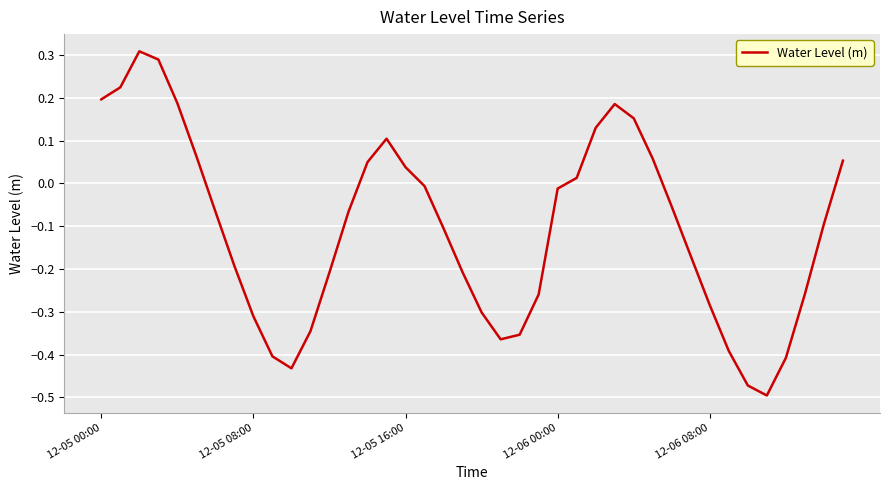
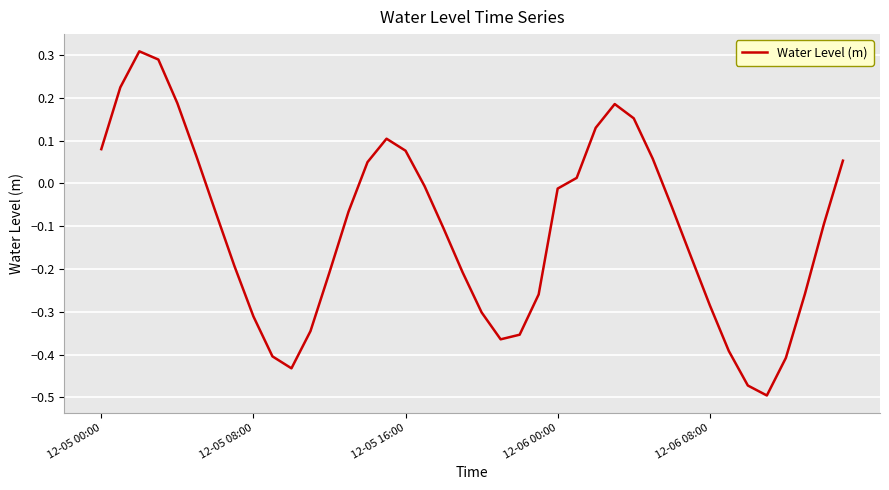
12-05 00:00: 0.20 -> 0.08
12-05 16:00: 0.04 -> 0.08
